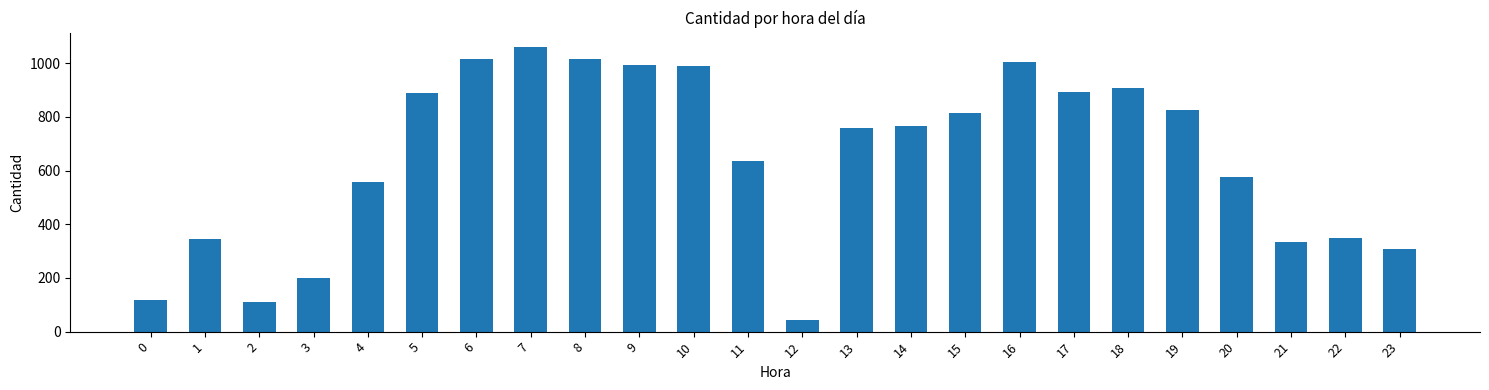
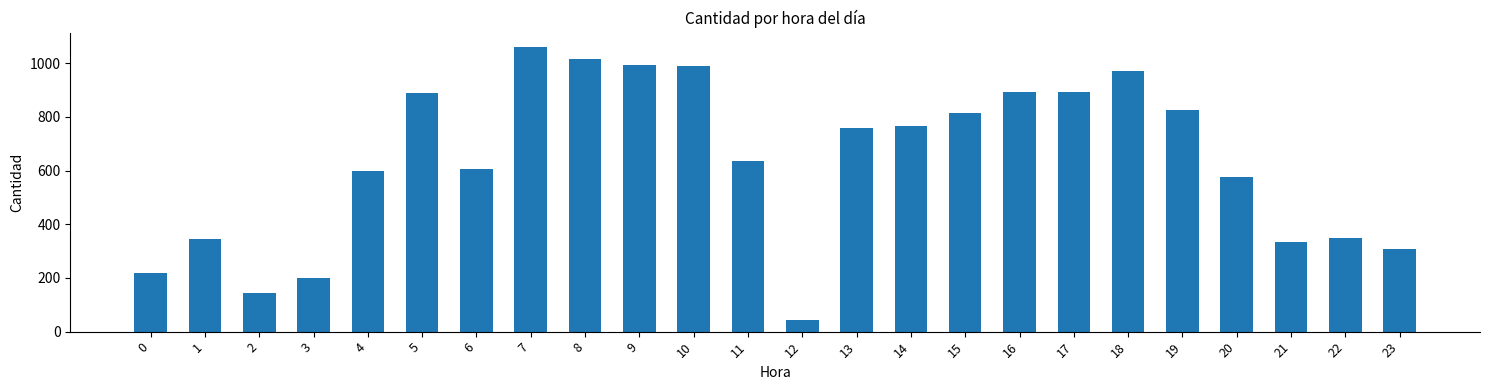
0: 120 -> 220
2: 110 -> 140
4: 560 -> 600
6: 1010 -> 610
16: 1000 -> 890
18: 910 -> 970
